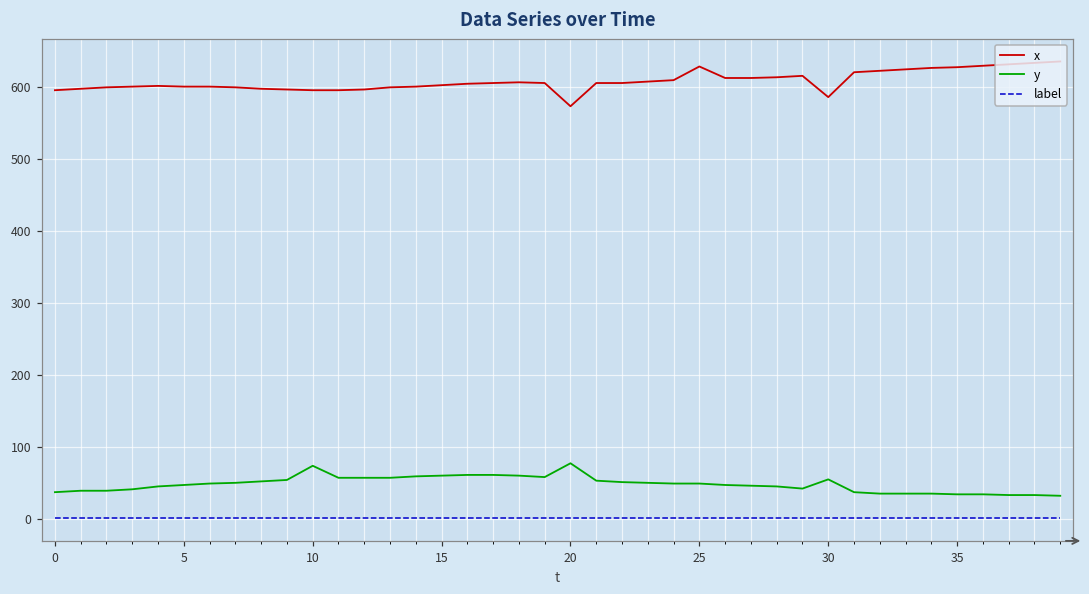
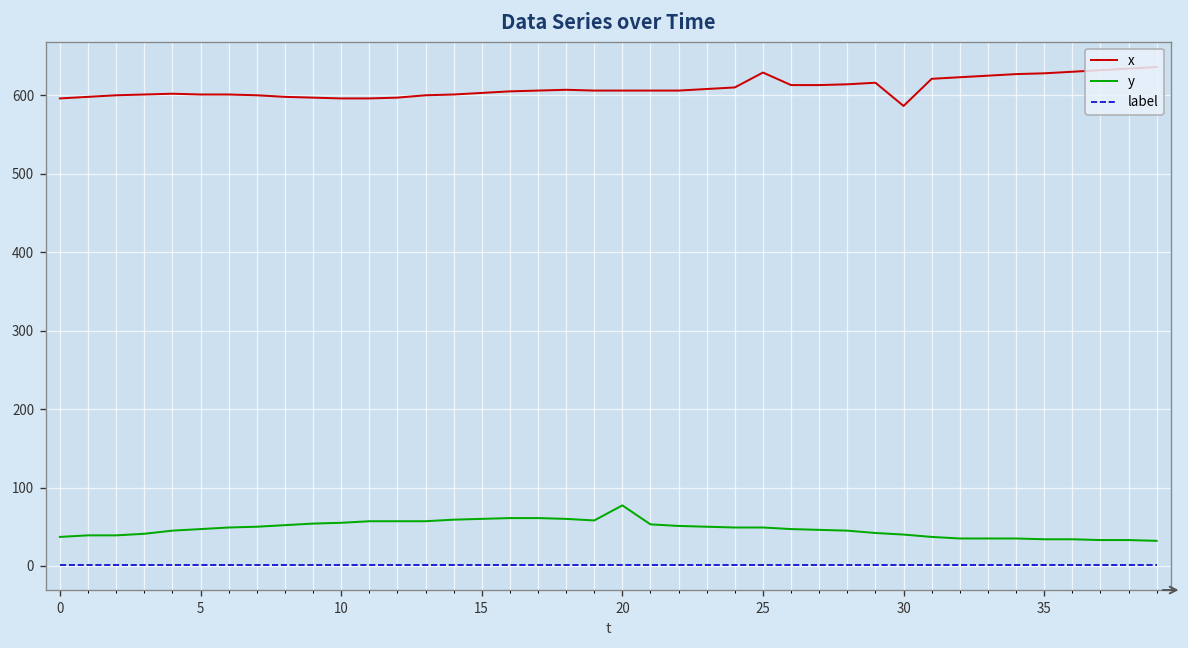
y, 10: 70 -> 60
x, 20: 570 -> 610
y, 30: 50 -> 40
